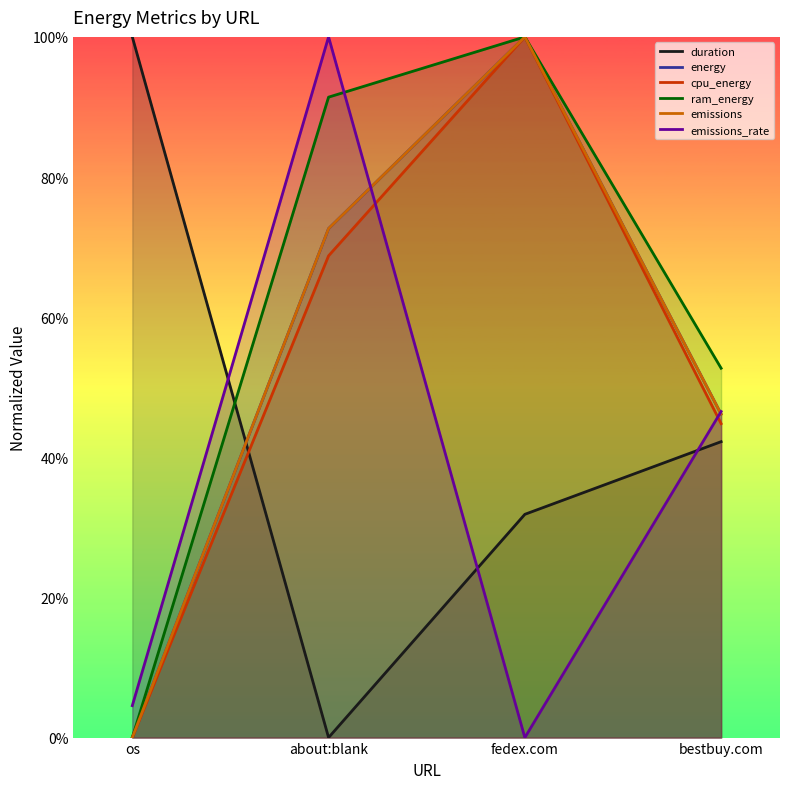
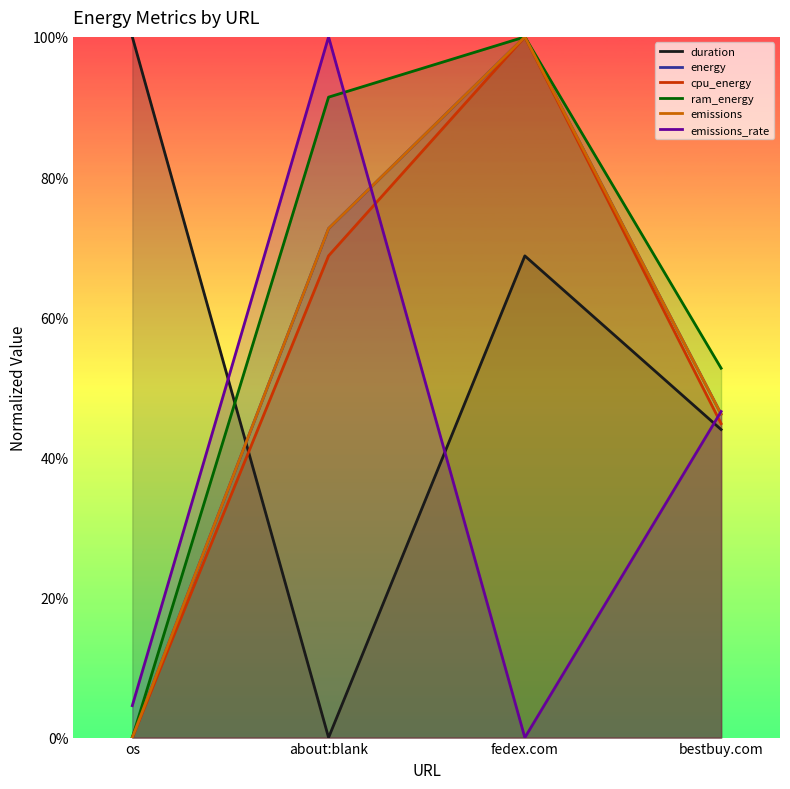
duration, fedex.com: 32% -> 69%
duration, bestbuy.com: 42% -> 44%
